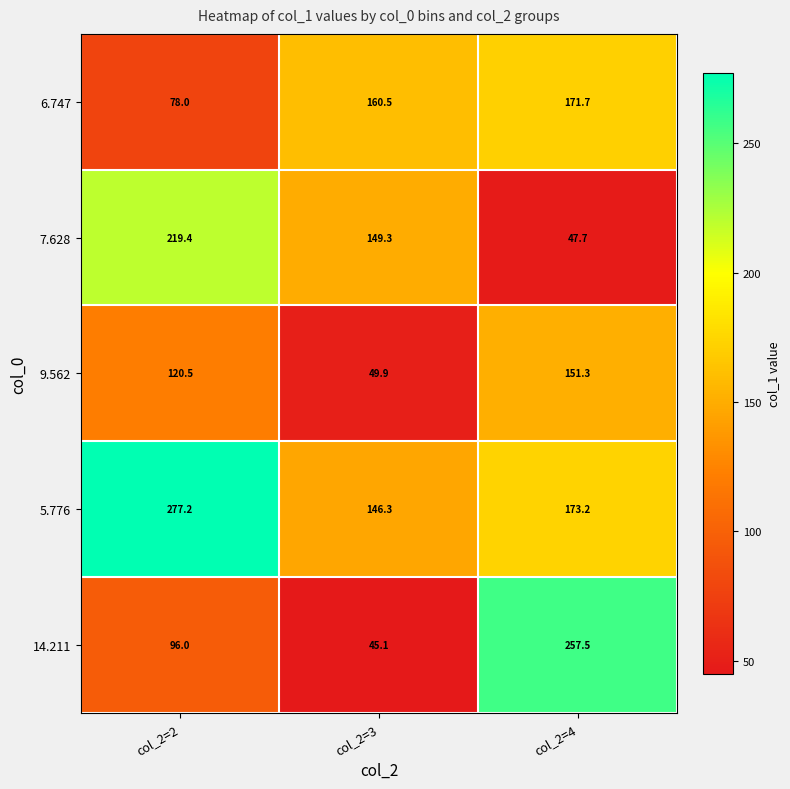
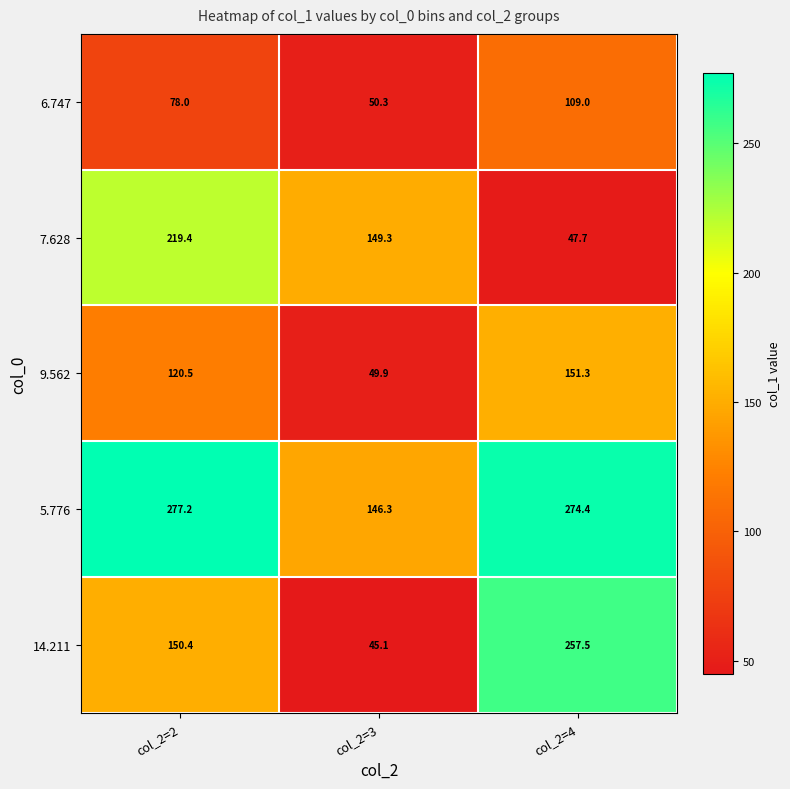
6.747, col_2=3: 160.5 -> 50.3
6.747, col_2=4: 171.7 -> 109.0
5.776, col_2=4: 173.2 -> 274.4
14.211, col_2=2: 96.0 -> 150.4
